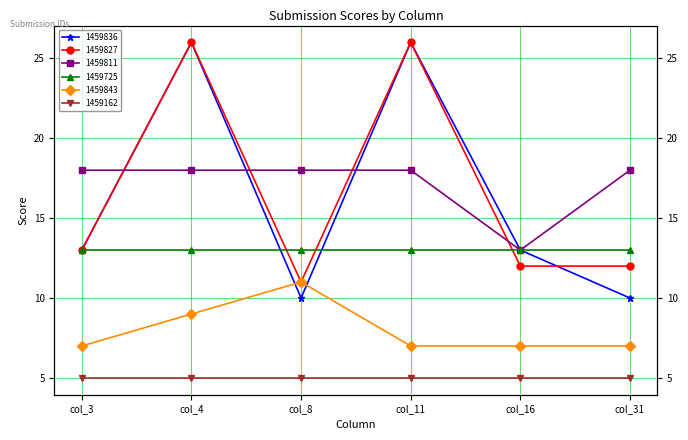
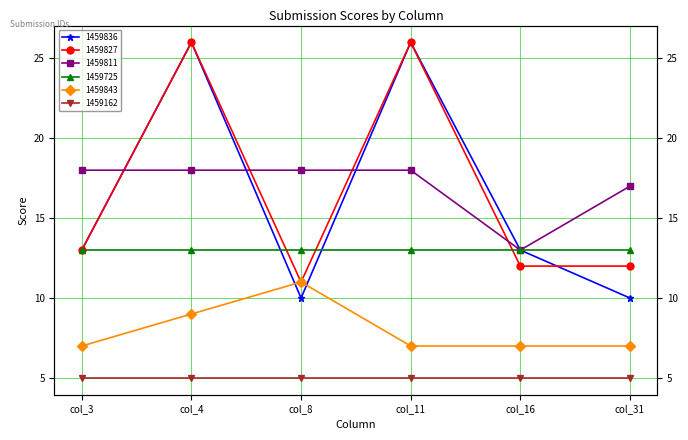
1459811, col_31: 18 -> 17
